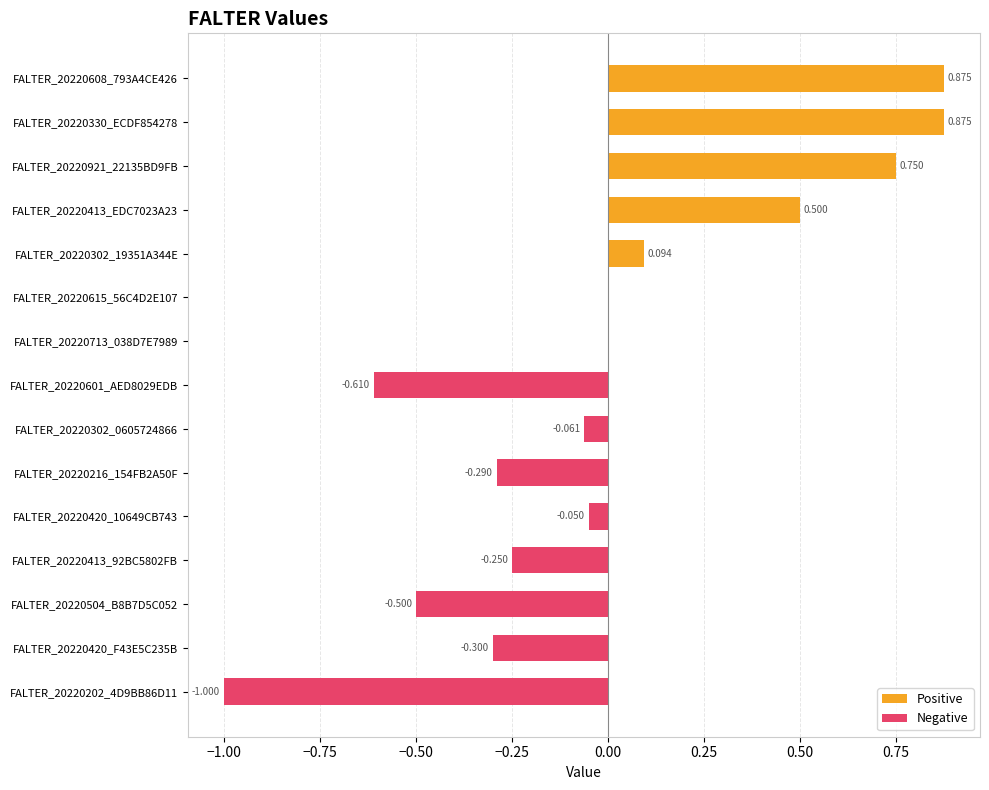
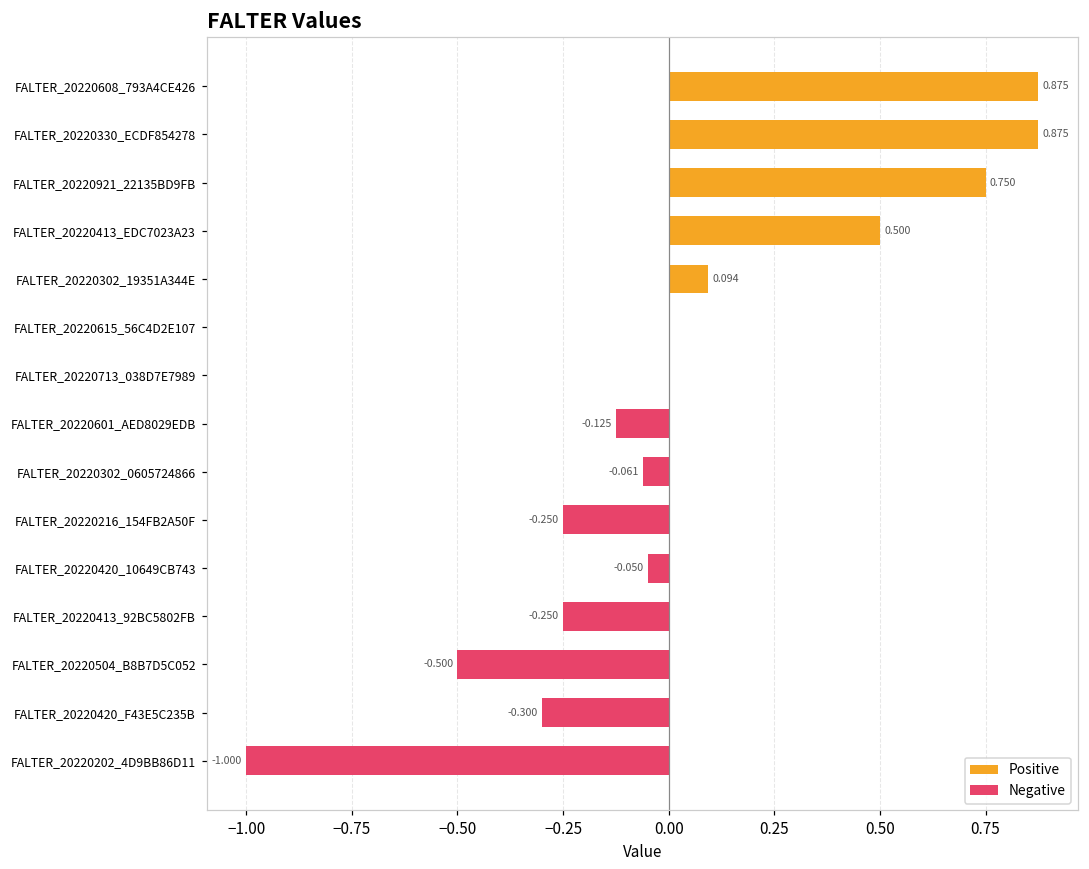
Negative, FALTER_20220601_AED8029EDB: -0.610 -> -0.125
Negative, FALTER_20220216_154FB2A50F: -0.290 -> -0.250
